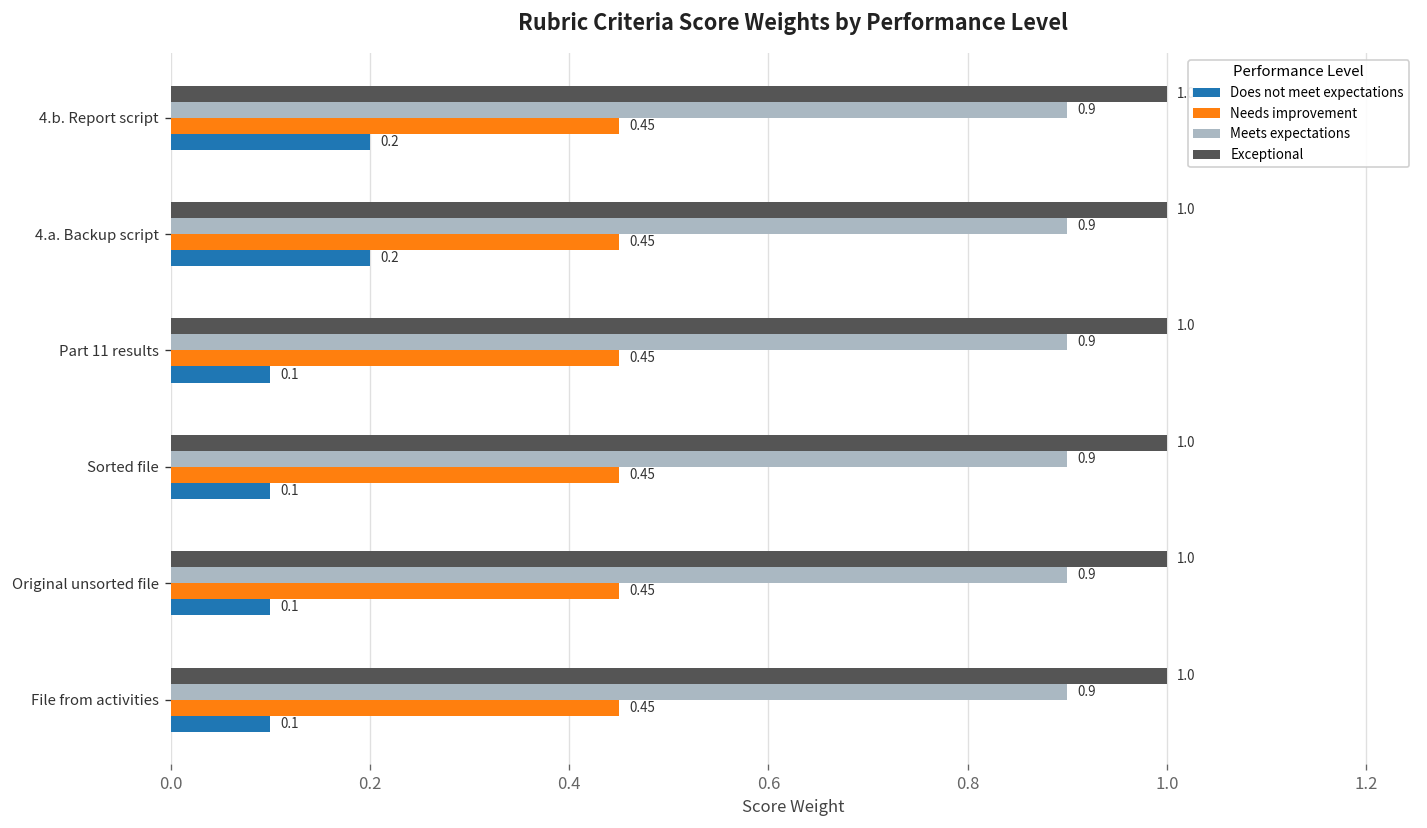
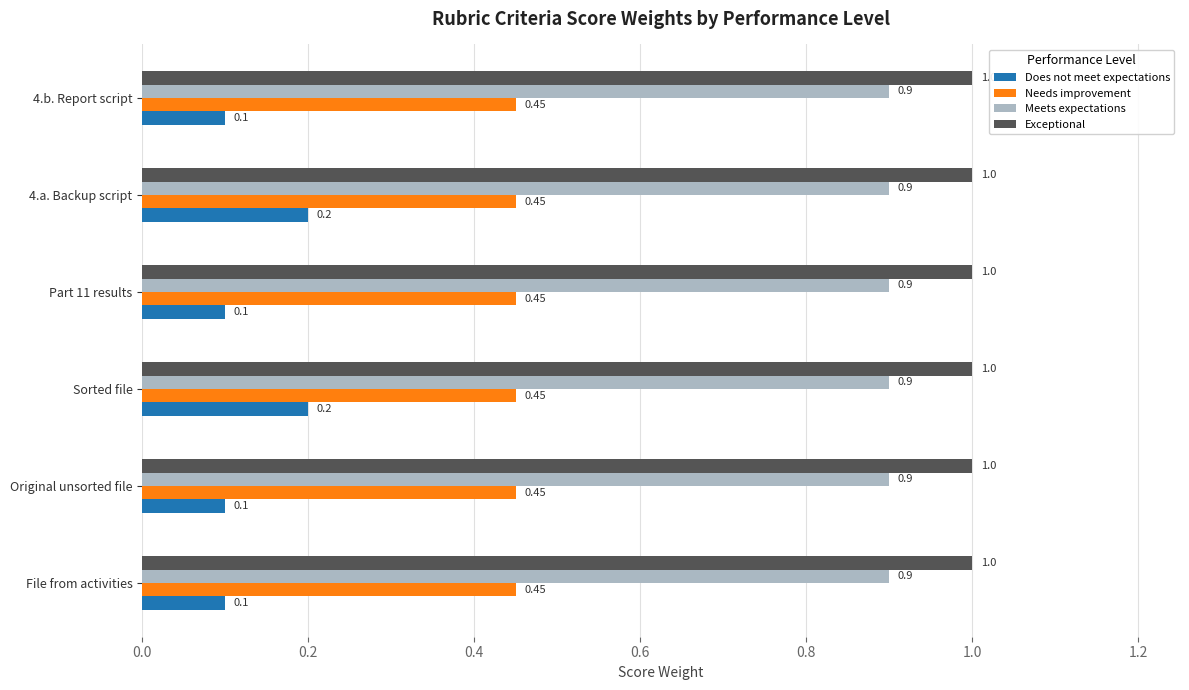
Does not meet expectations, 4.b. Report script: 0.2 -> 0.1
Does not meet expectations, Sorted file: 0.1 -> 0.2
